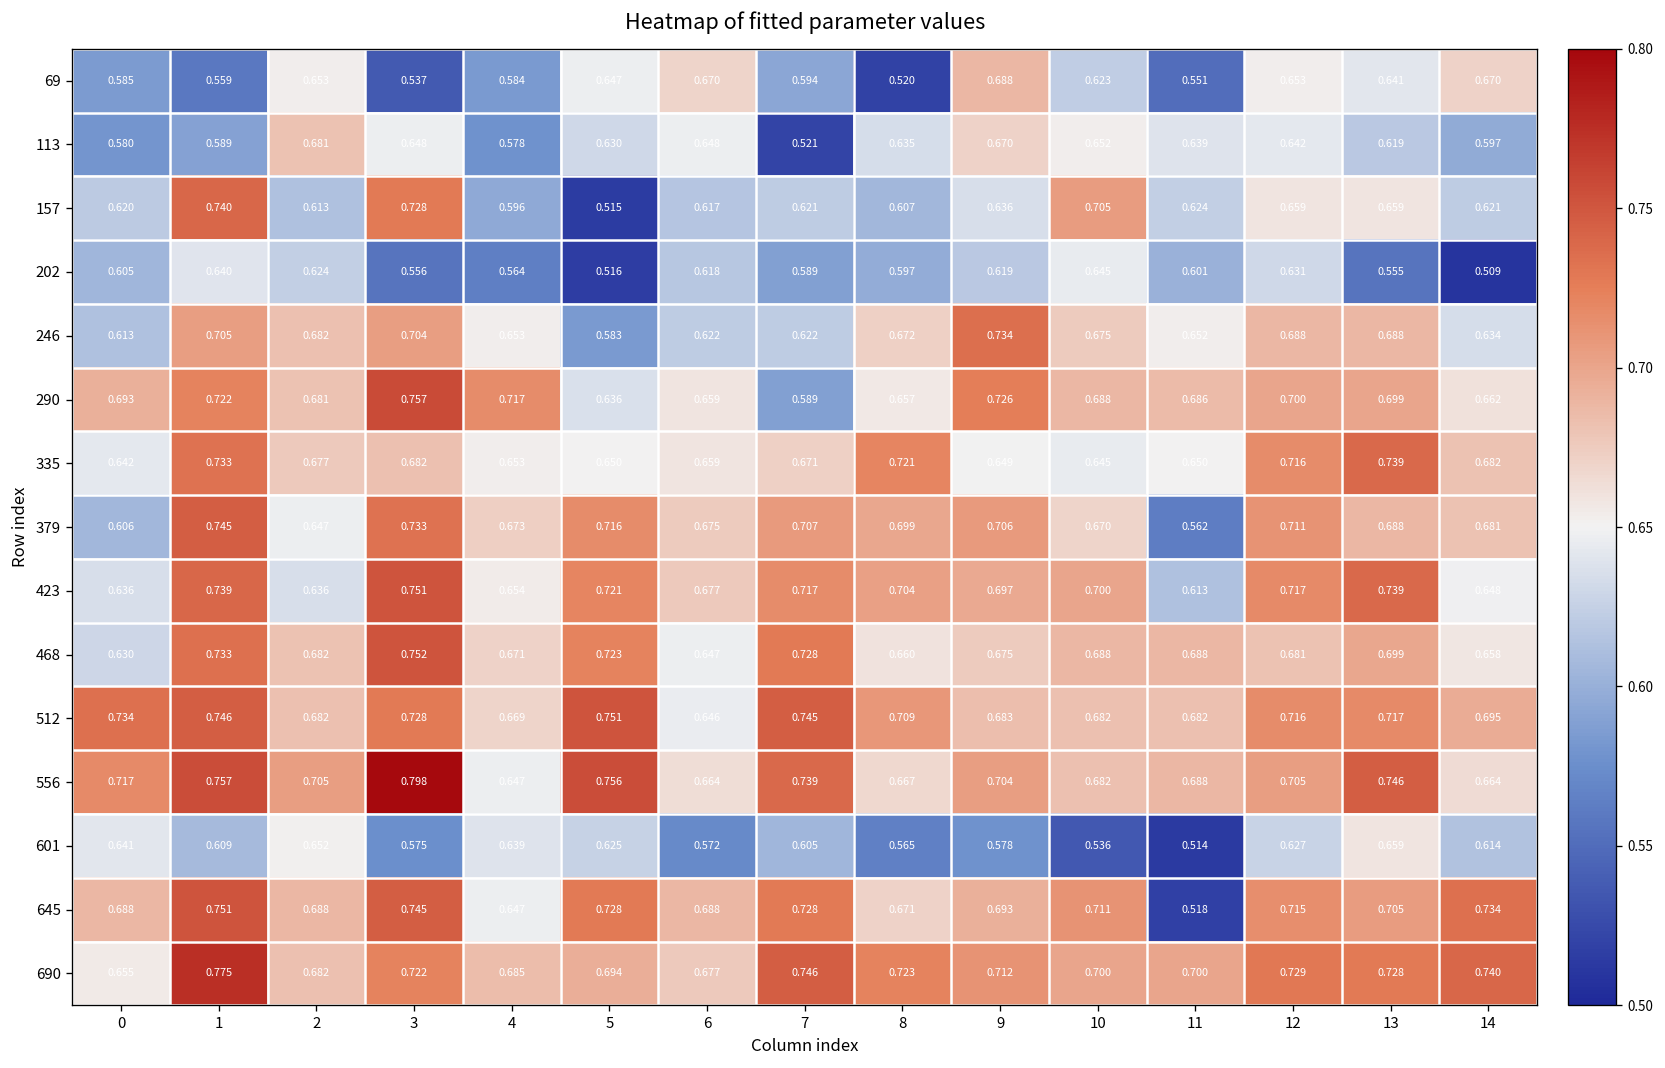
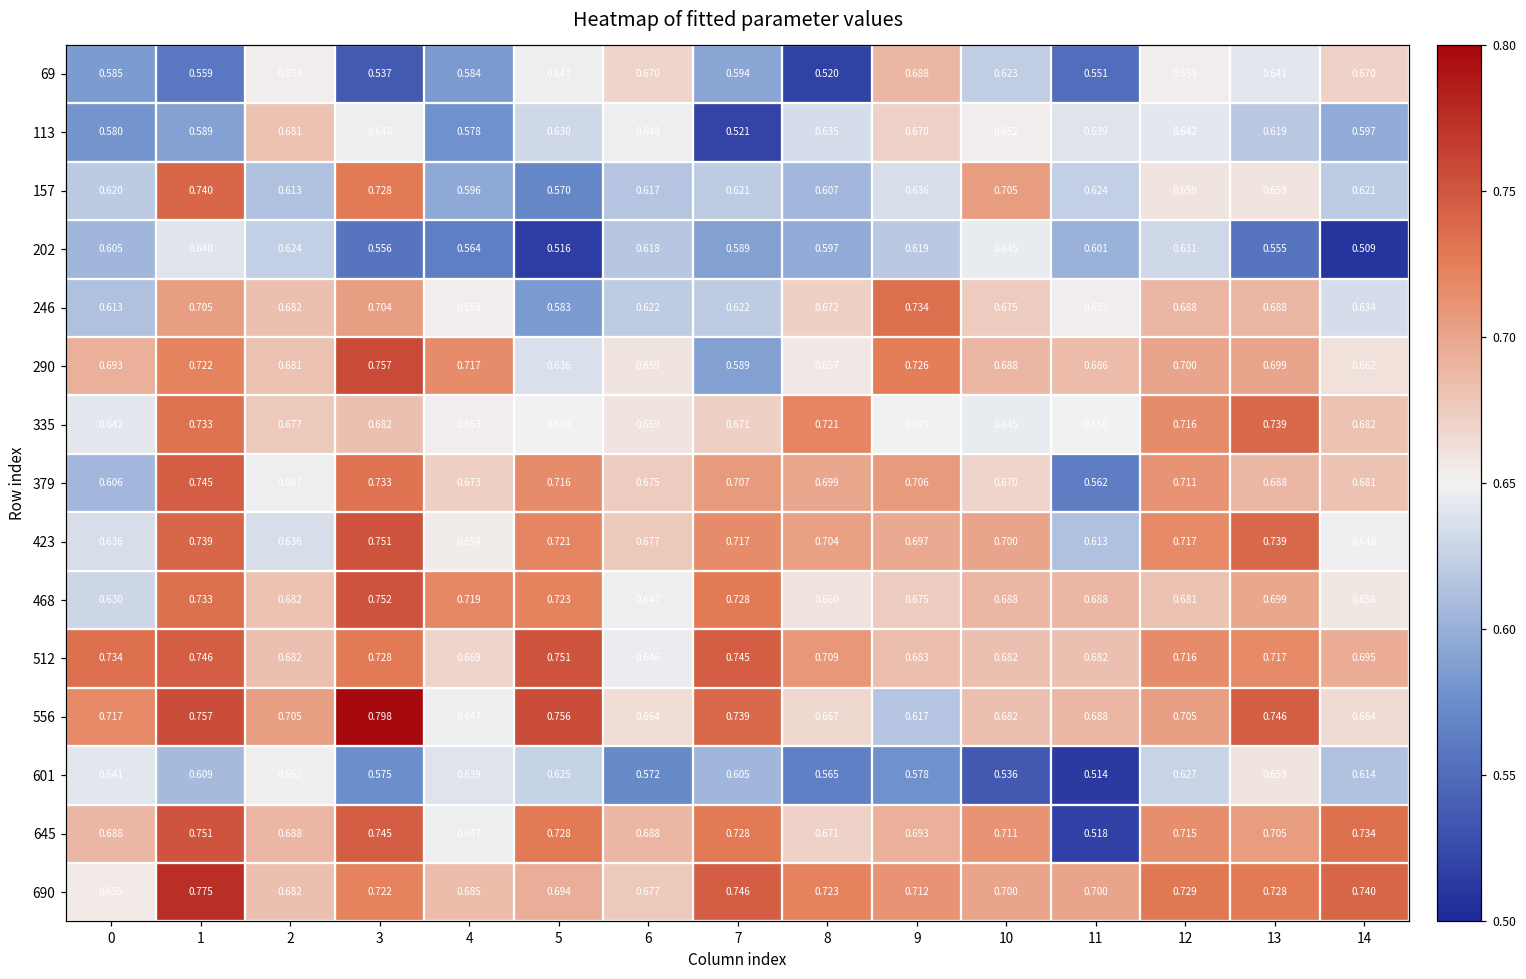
157, 5: 0.515 -> 0.570
468, 4: 0.671 -> 0.719
556, 9: 0.704 -> 0.617
